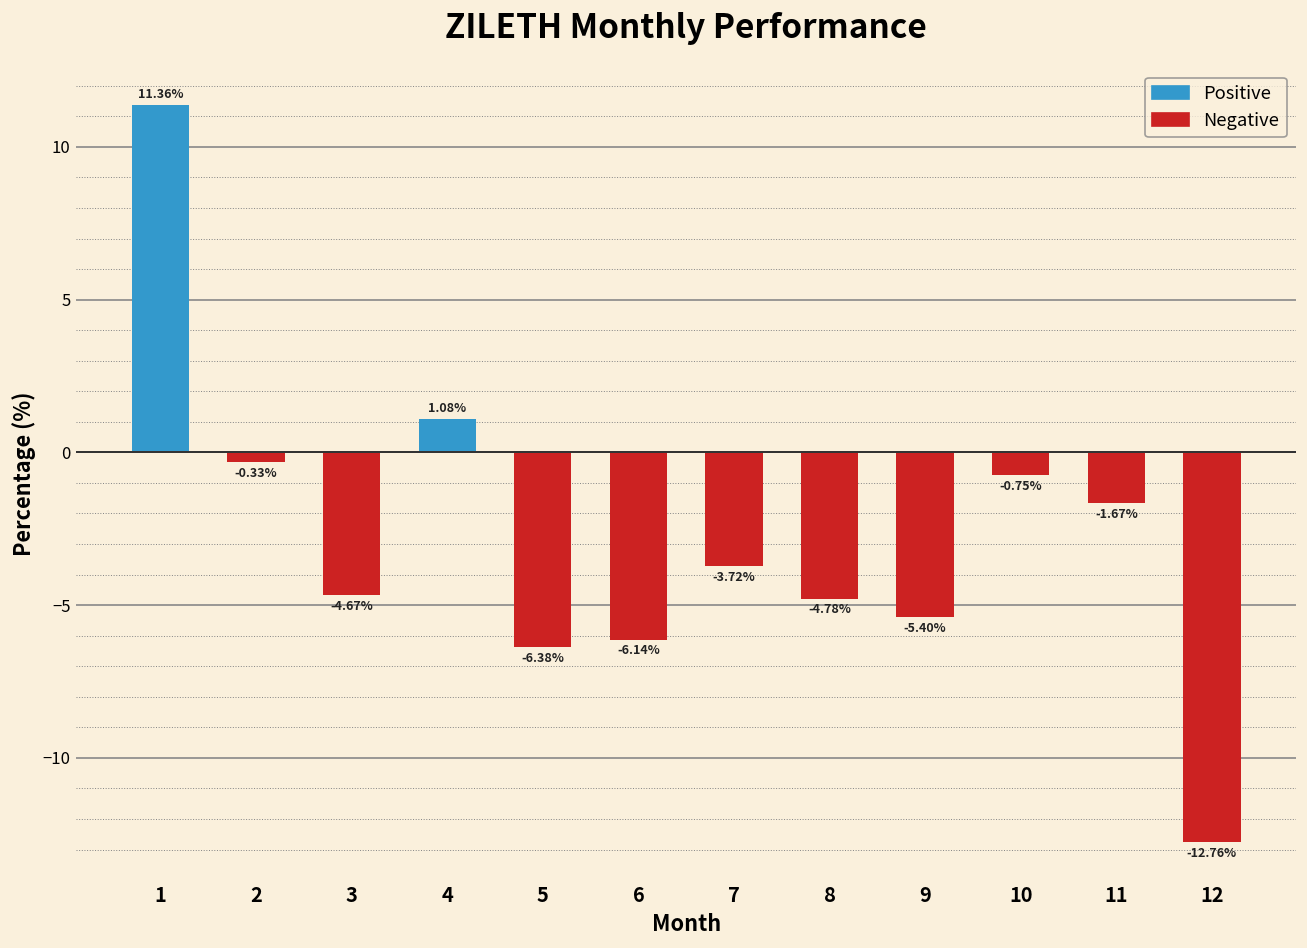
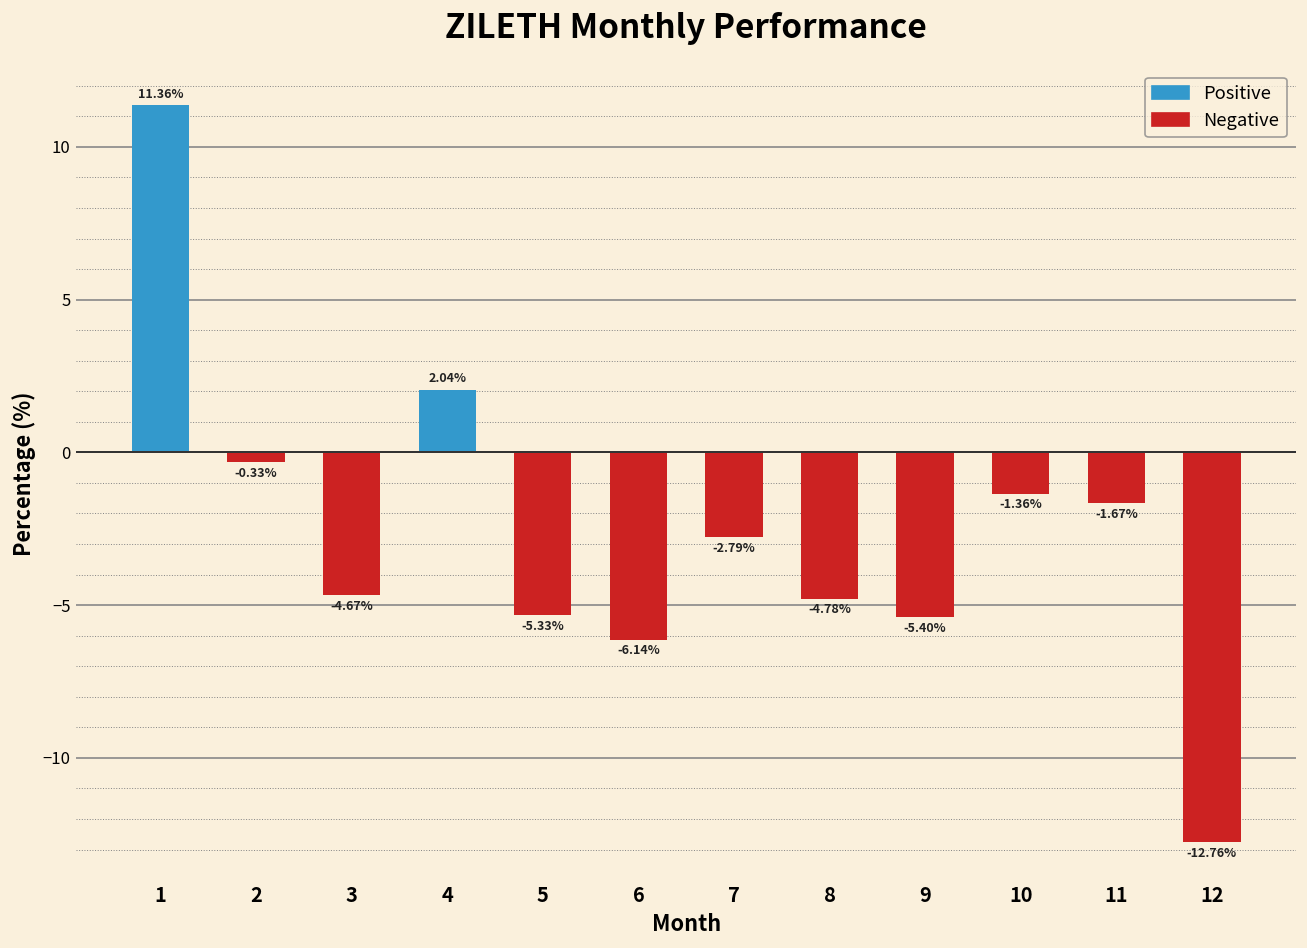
4: 1.08% -> 2.04%
5: -6.38% -> -5.33%
7: -3.72% -> -2.79%
10: -0.75% -> -1.36%
